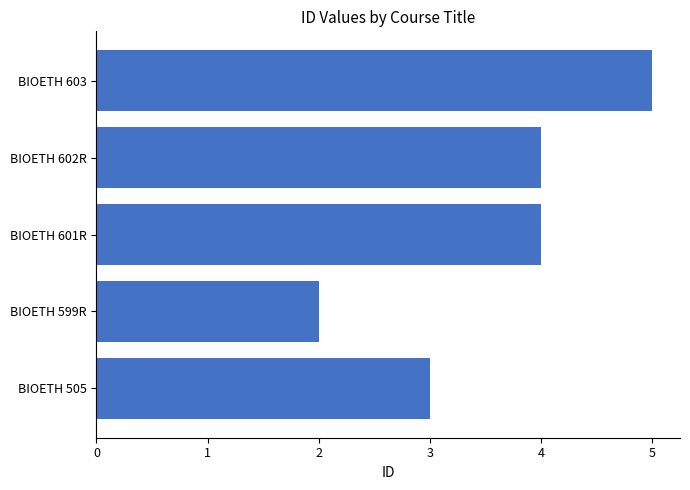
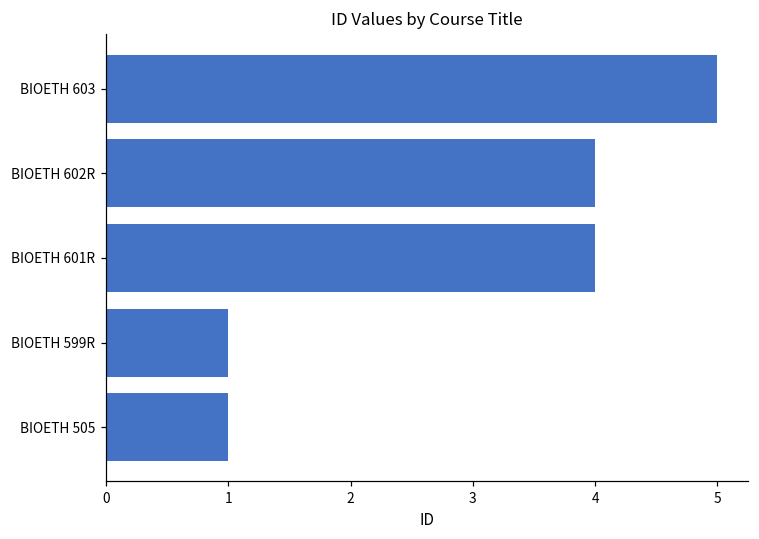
BIOETH 599R: 2 -> 1
BIOETH 505: 3 -> 1
